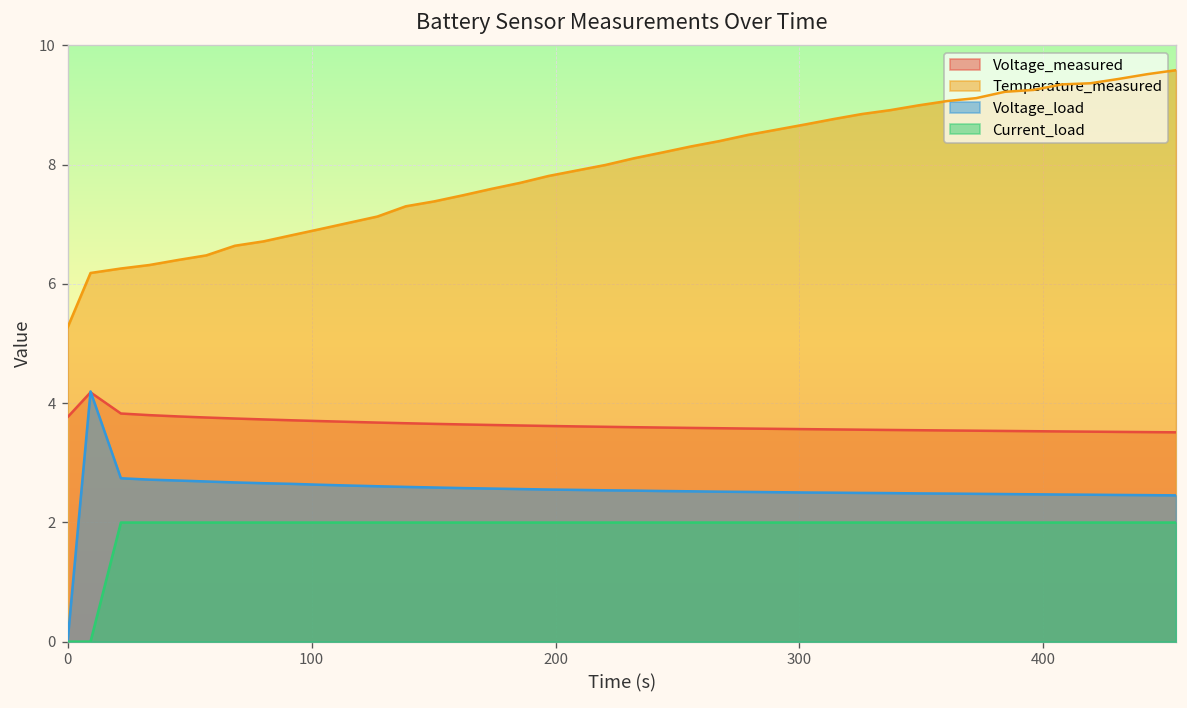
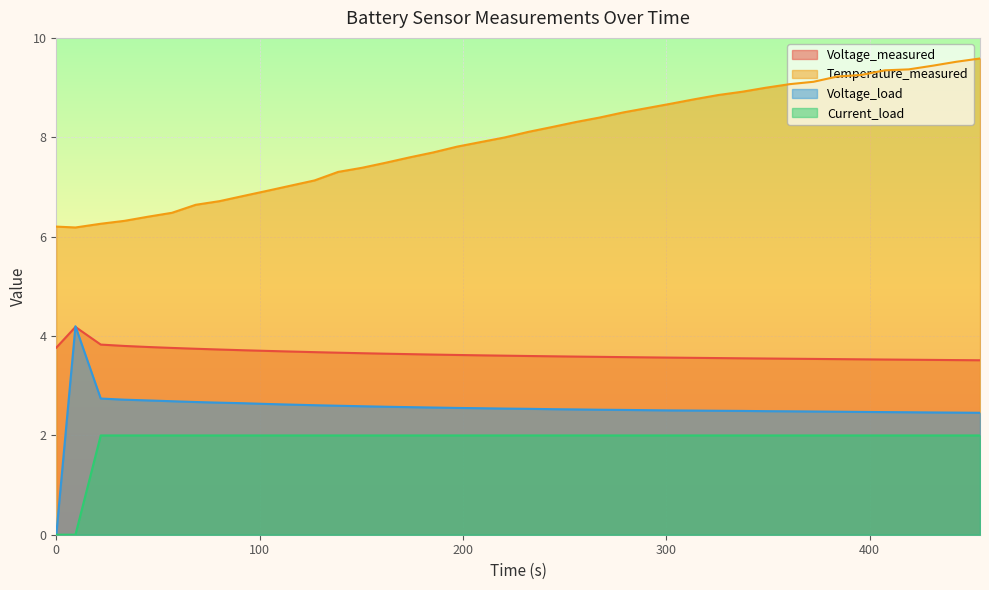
Temperature_measured, 0: 5.3 -> 6.2
